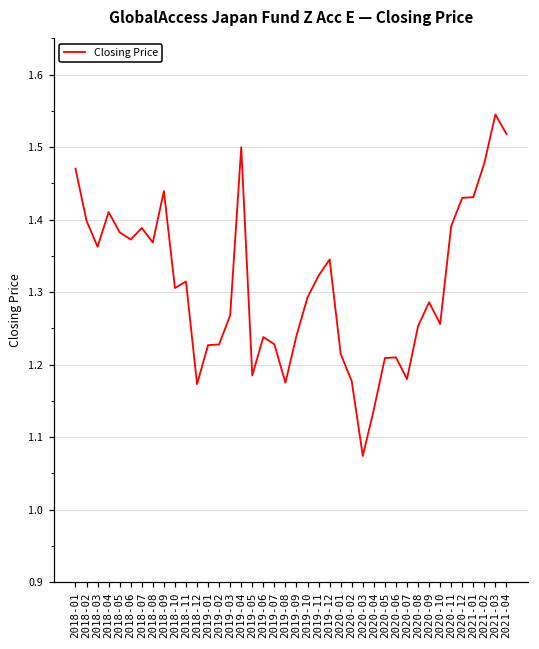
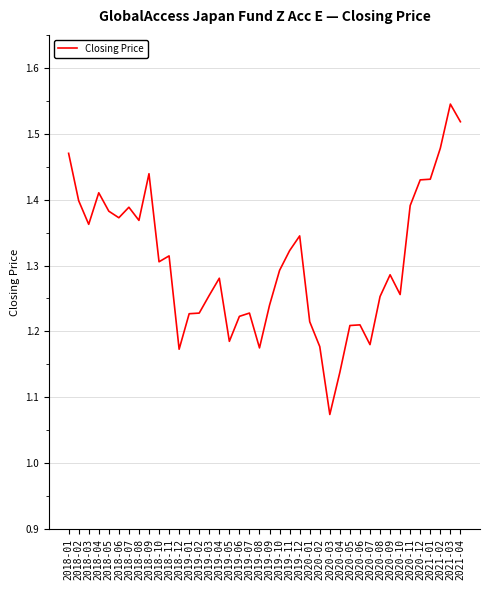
2019-03: 1.27 -> 1.25
2019-04: 1.50 -> 1.28
2019-06: 1.24 -> 1.22
